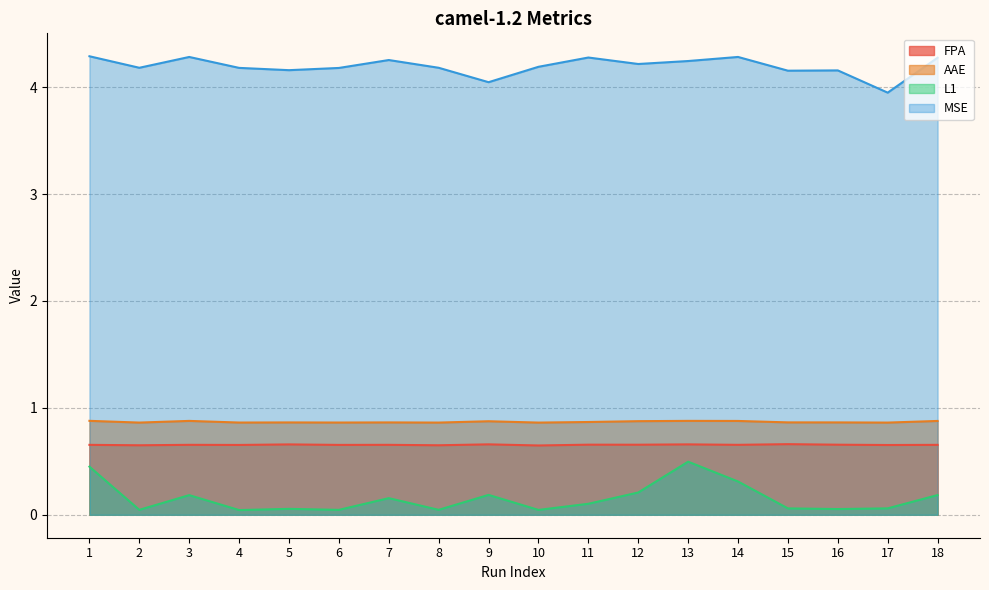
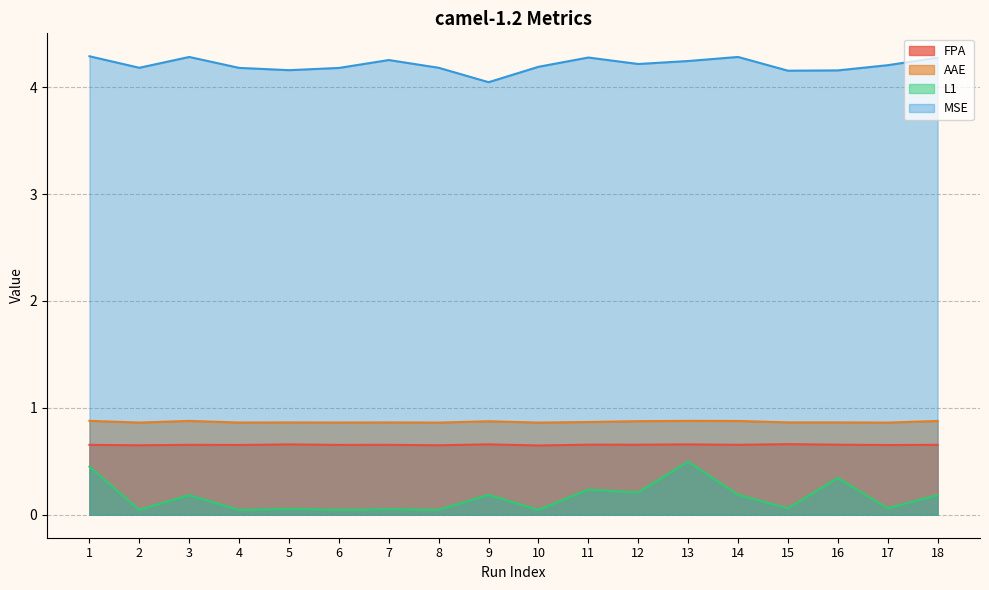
L1, 7: 0.16 -> 0.05
L1, 11: 0.10 -> 0.24
L1, 14: 0.31 -> 0.19
L1, 16: 0.05 -> 0.34
MSE, 17: 3.95 -> 4.21
